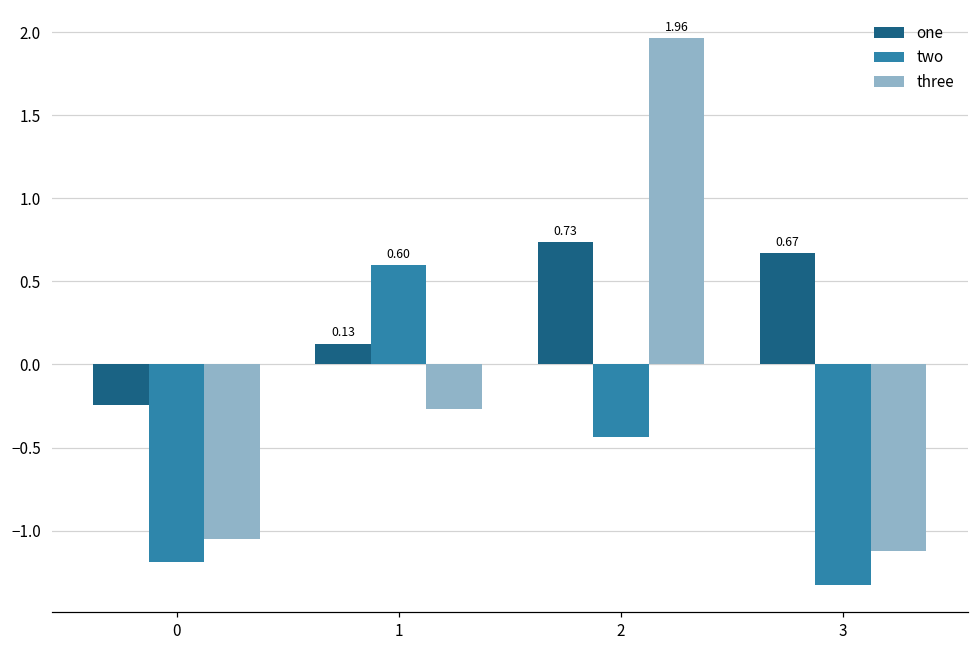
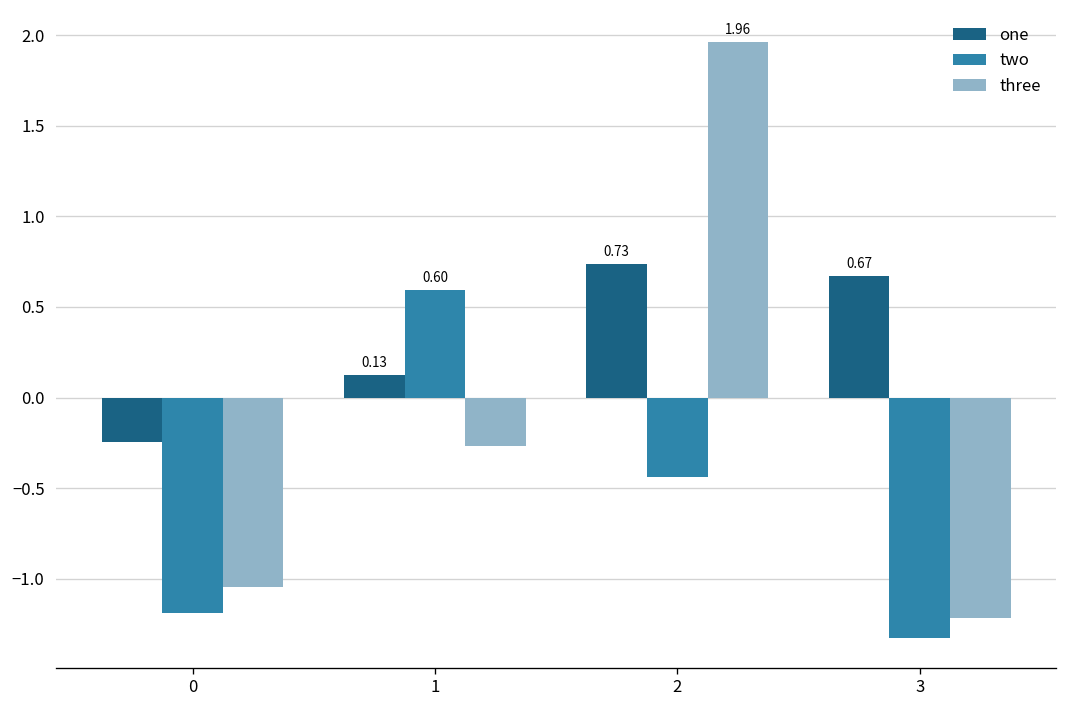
three, 3: -1.12 -> -1.22
